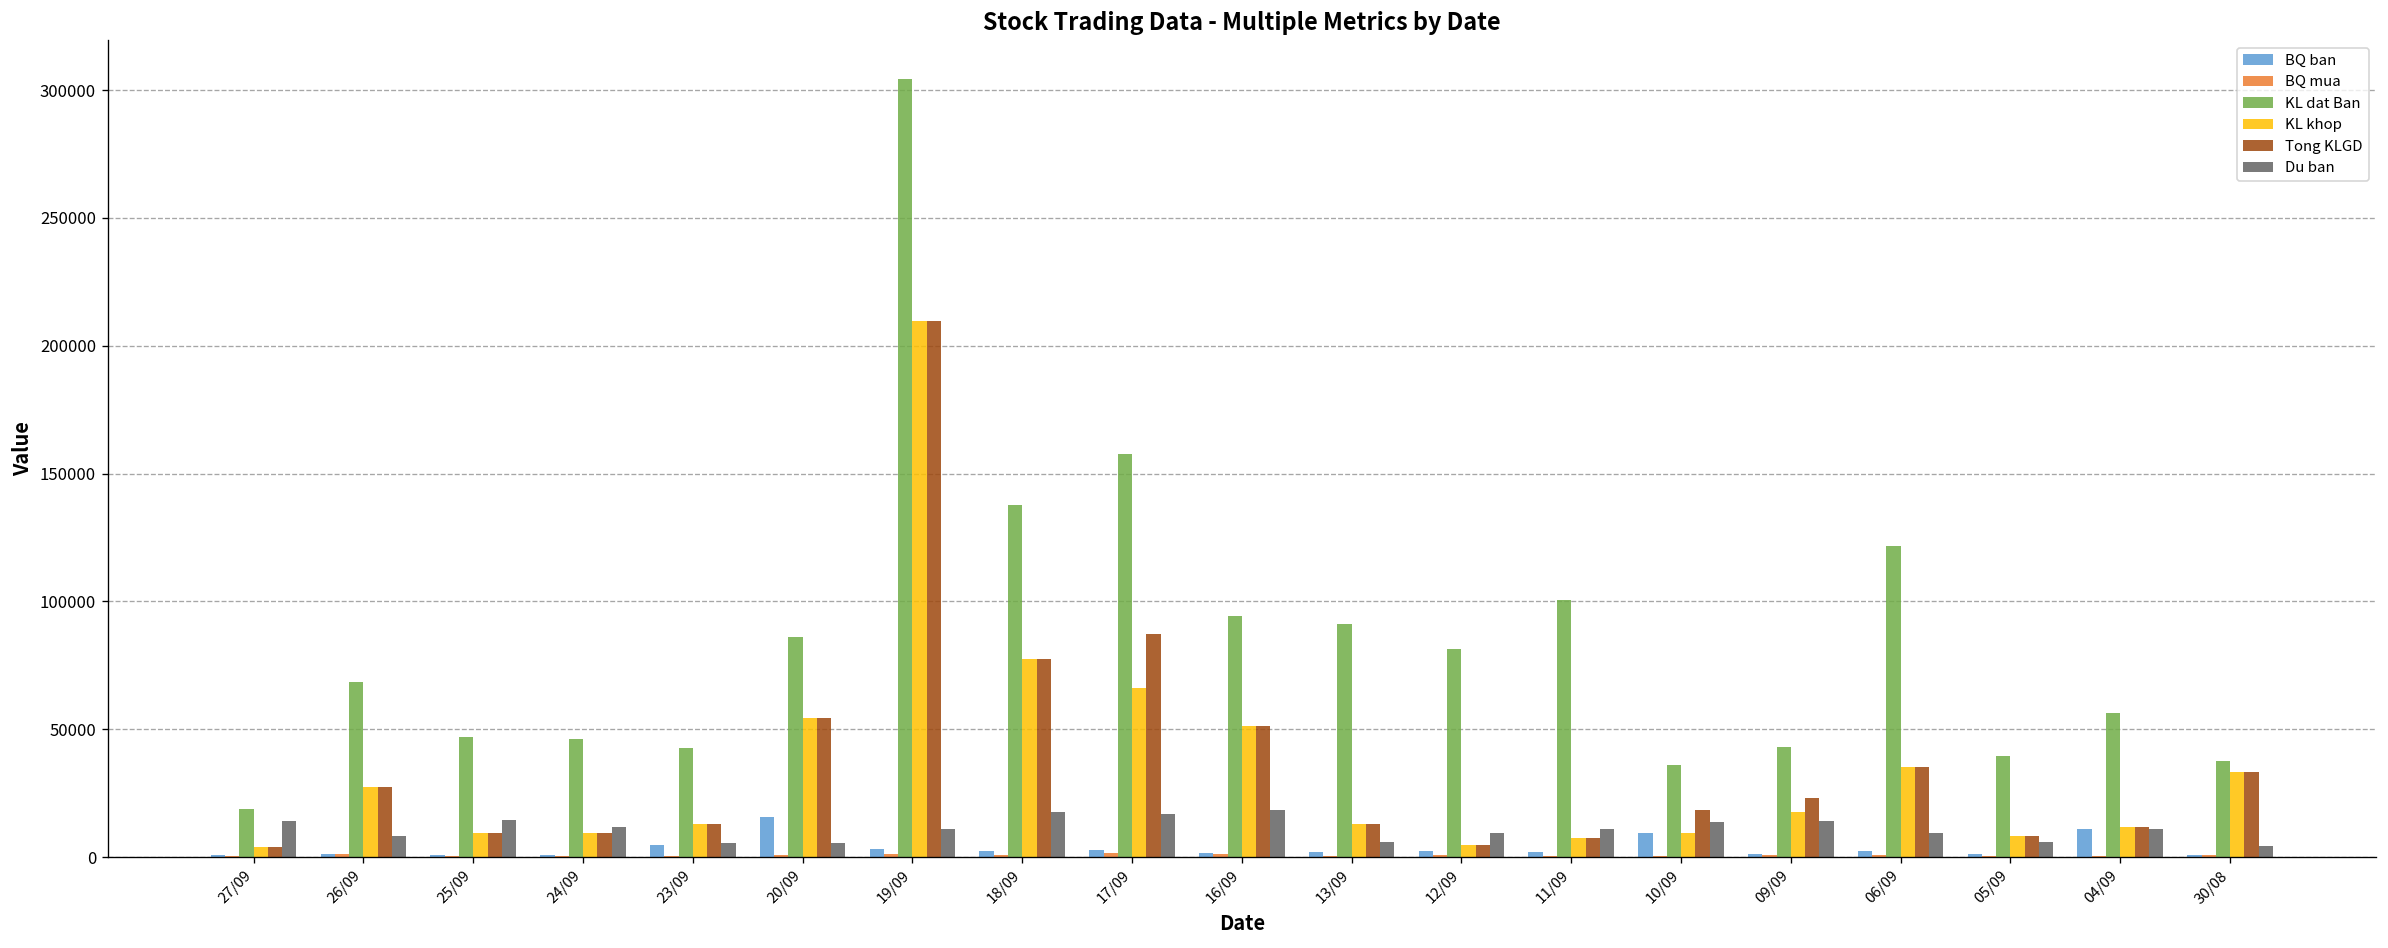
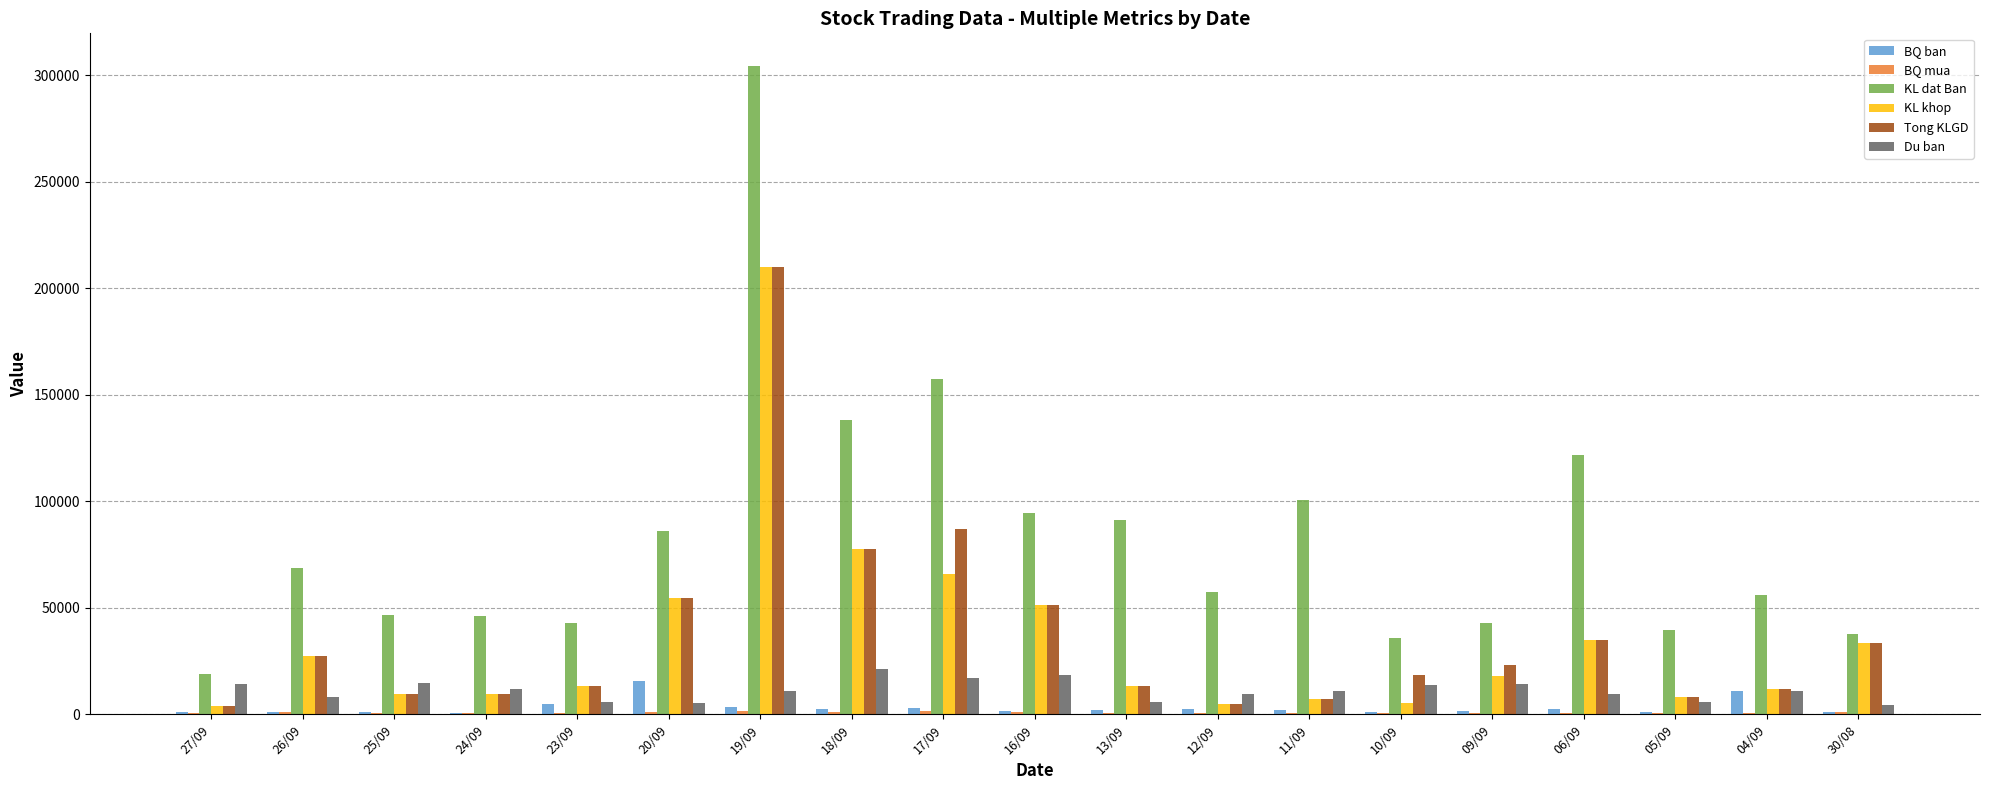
Du ban, 18/09: 18000 -> 21000
KL dat Ban, 12/09: 81000 -> 57000
BQ ban, 10/09: 9000 -> 1000
KL khop, 10/09: 9000 -> 5000
